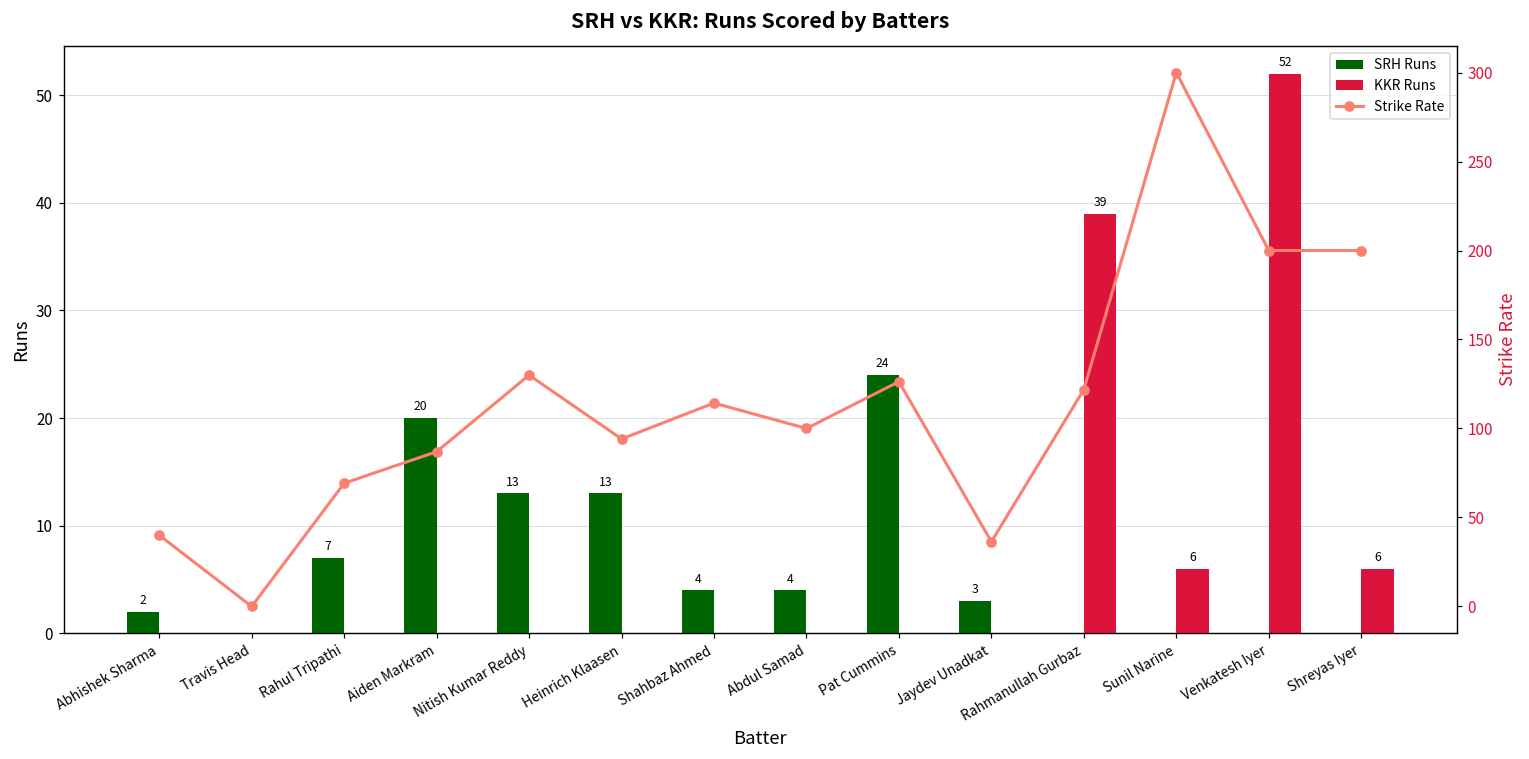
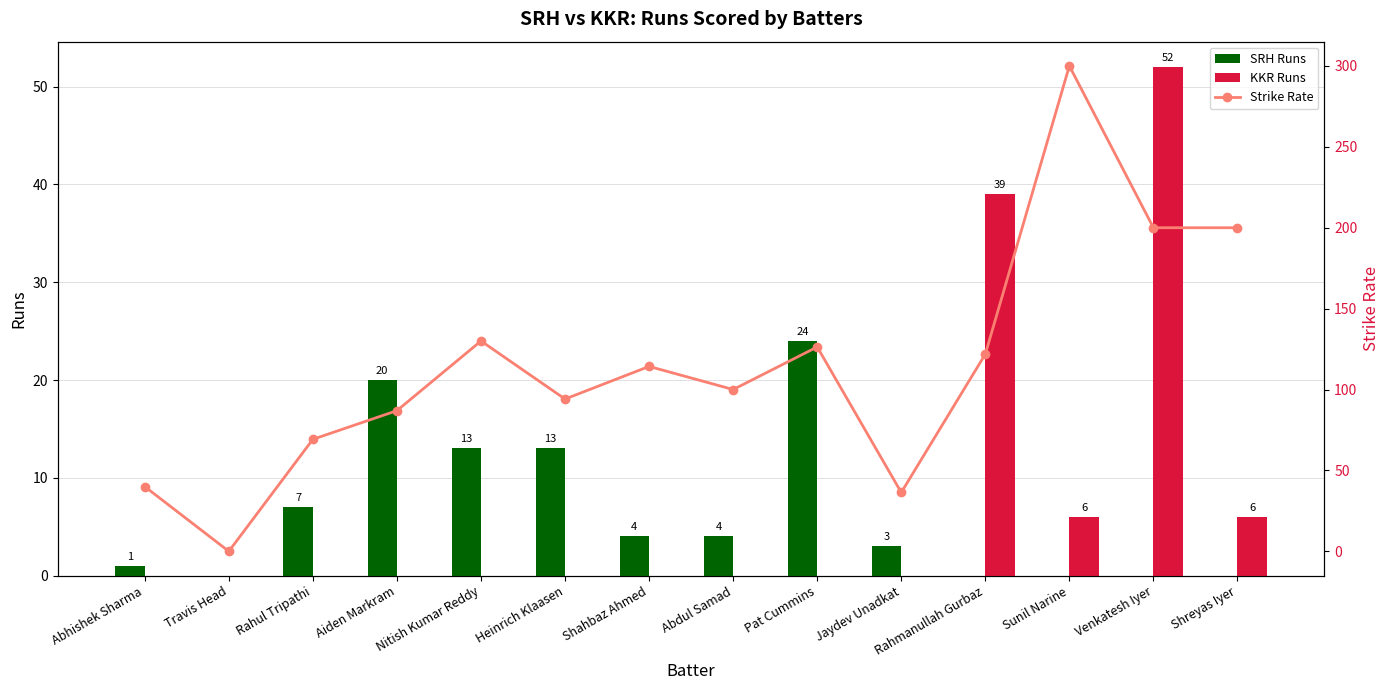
SRH Runs, Abhishek Sharma: 2 -> 1
